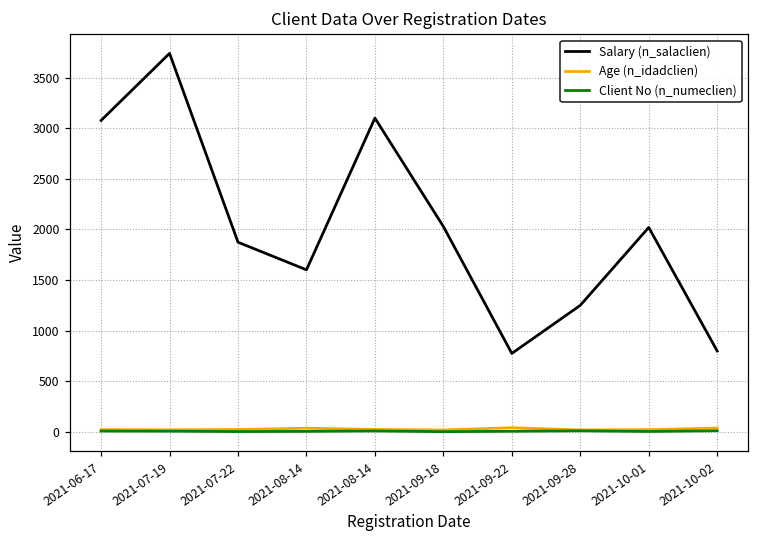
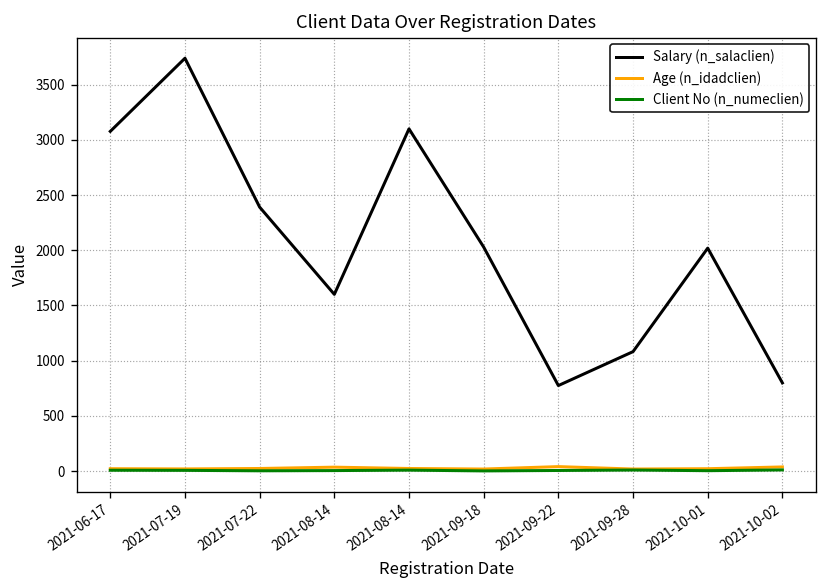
Salary (n_salaclien), 2021-07-22: 1900 -> 2400
Salary (n_salaclien), 2021-09-28: 1200 -> 1100
